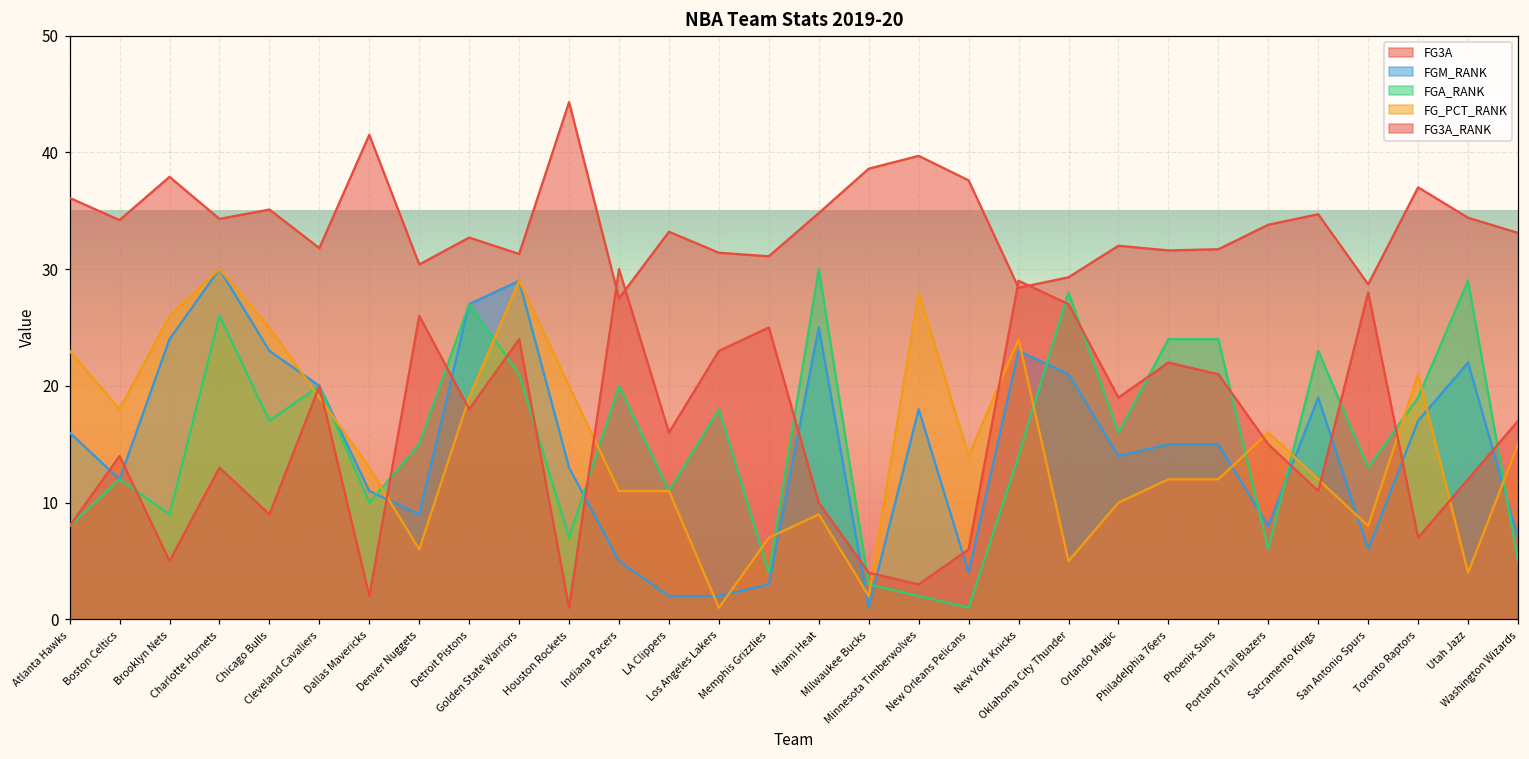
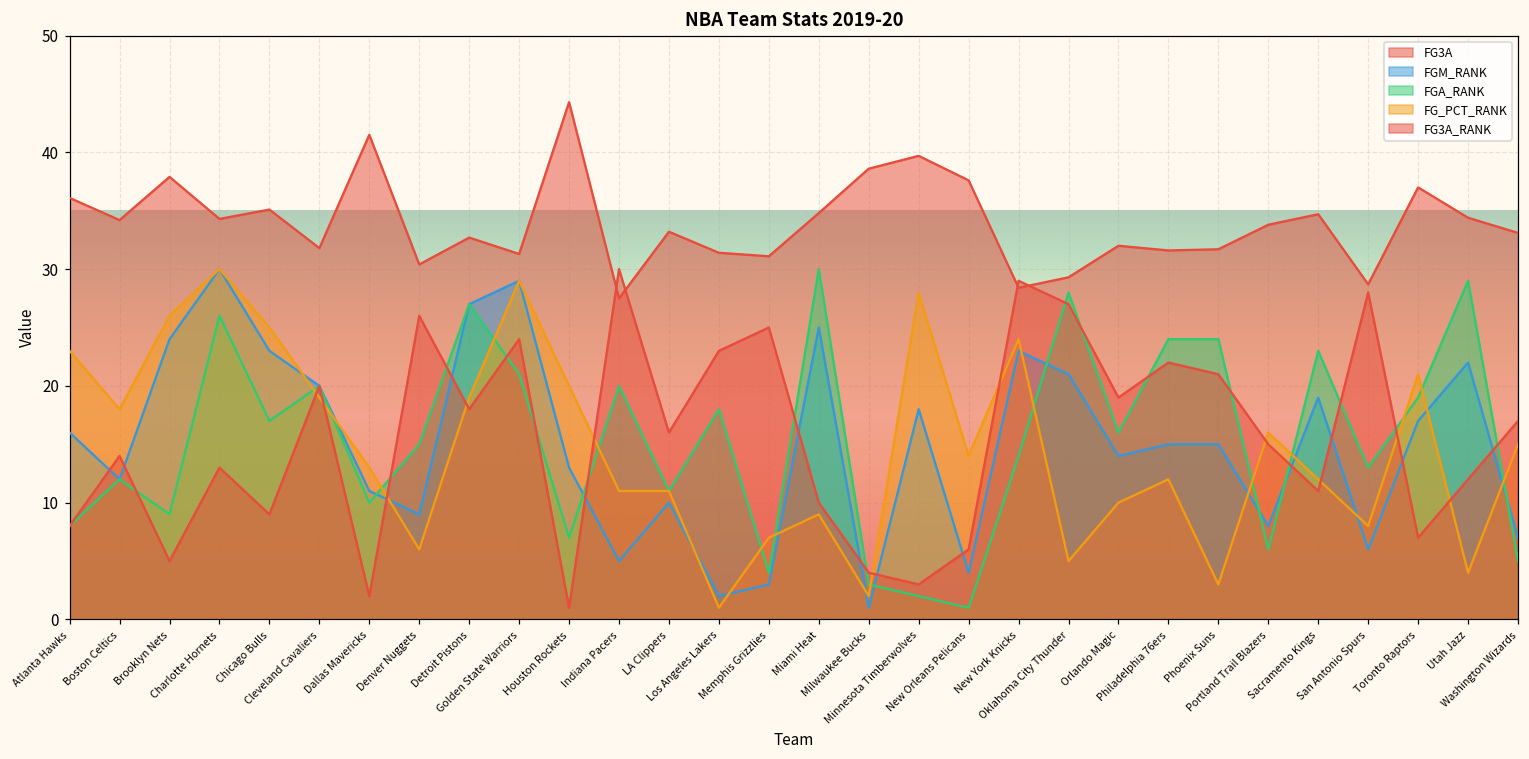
FGM_RANK, LA Clippers: 2 -> 10
FG_PCT_RANK, Phoenix Suns: 12 -> 3
